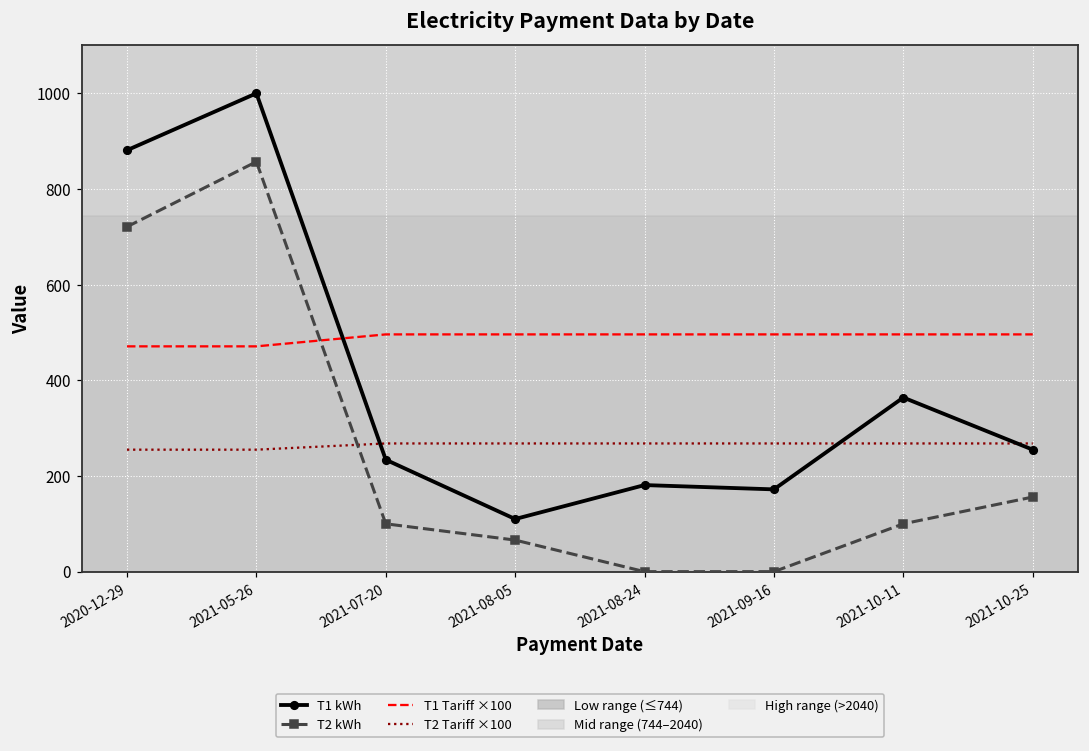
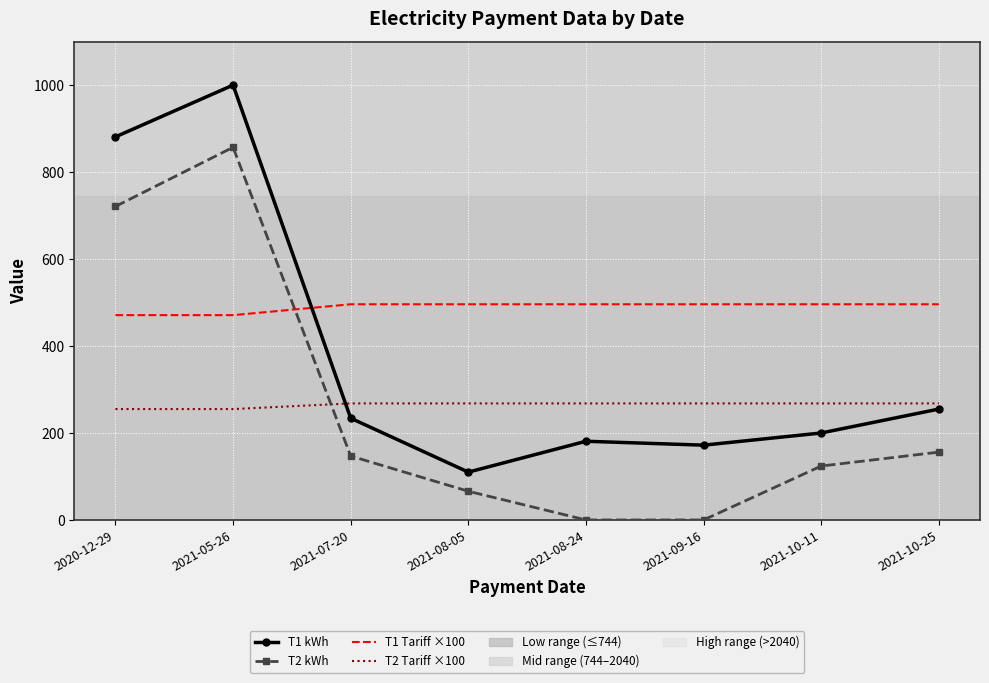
T2 kWh, 2021-07-20: 100 -> 150
T1 kWh, 2021-10-11: 360 -> 200
T2 kWh, 2021-10-11: 100 -> 120
